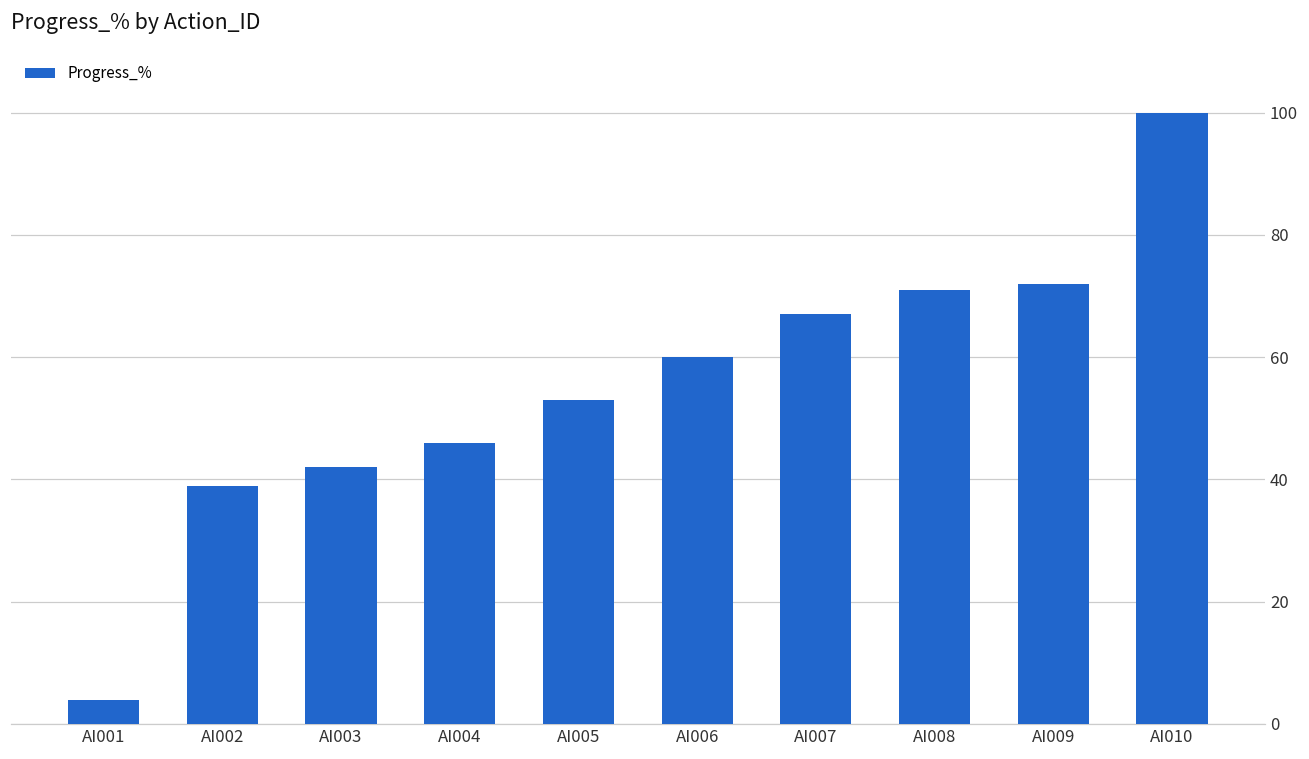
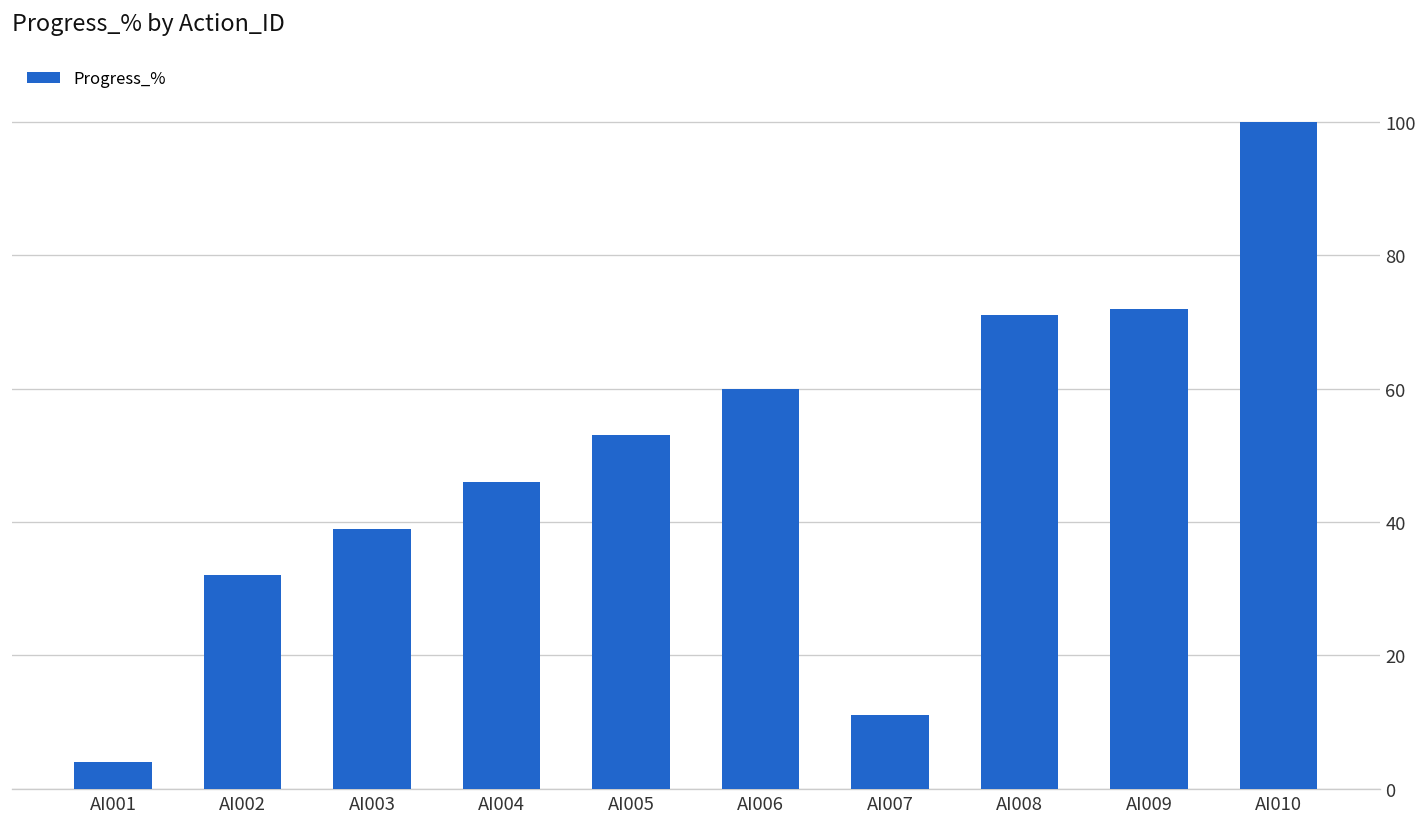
AI002: 39 -> 32
AI003: 42 -> 39
AI007: 67 -> 11
